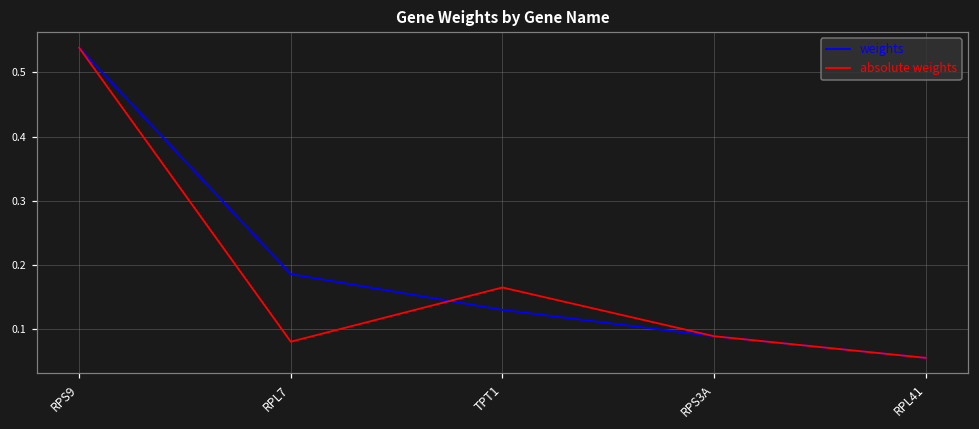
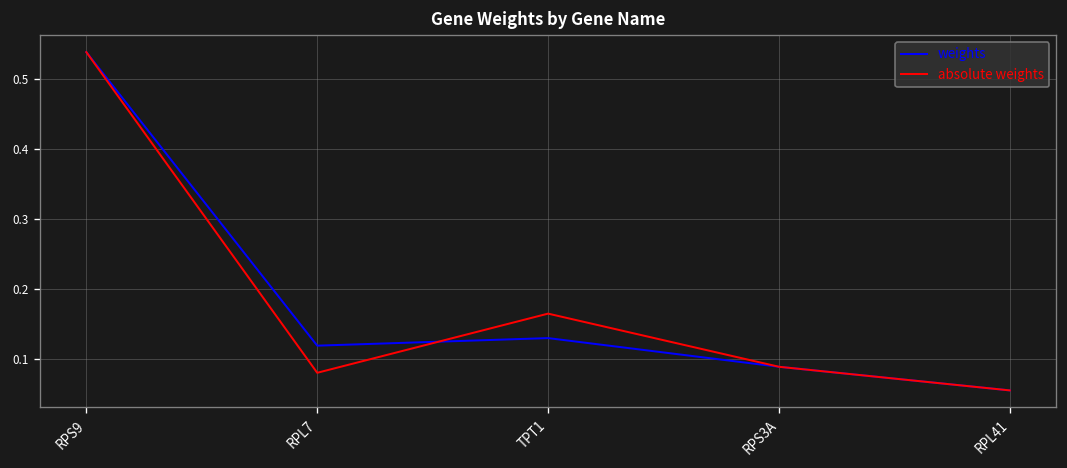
weights, RPL7: 0.19 -> 0.12
